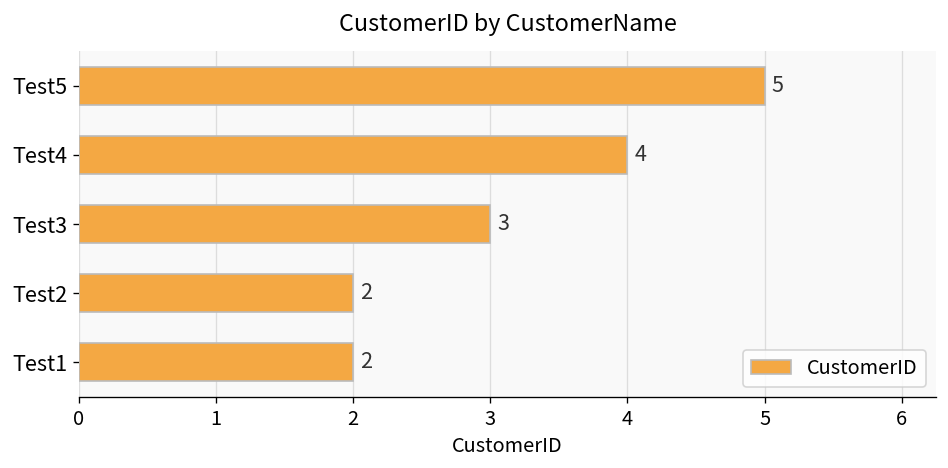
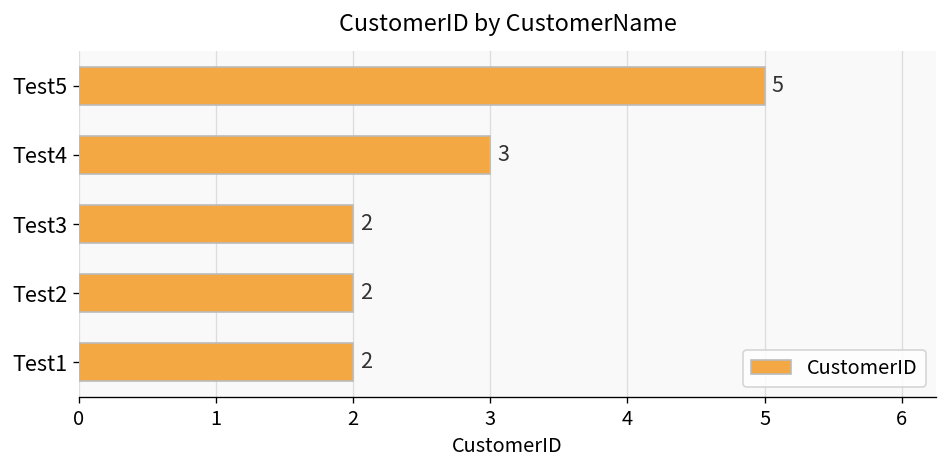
Test4: 4 -> 3
Test3: 3 -> 2
